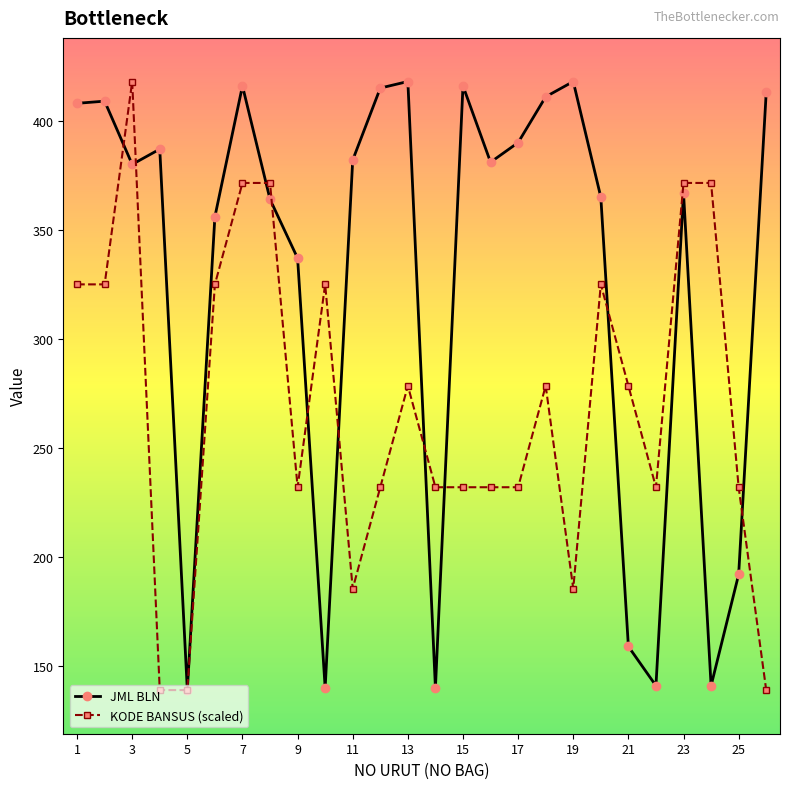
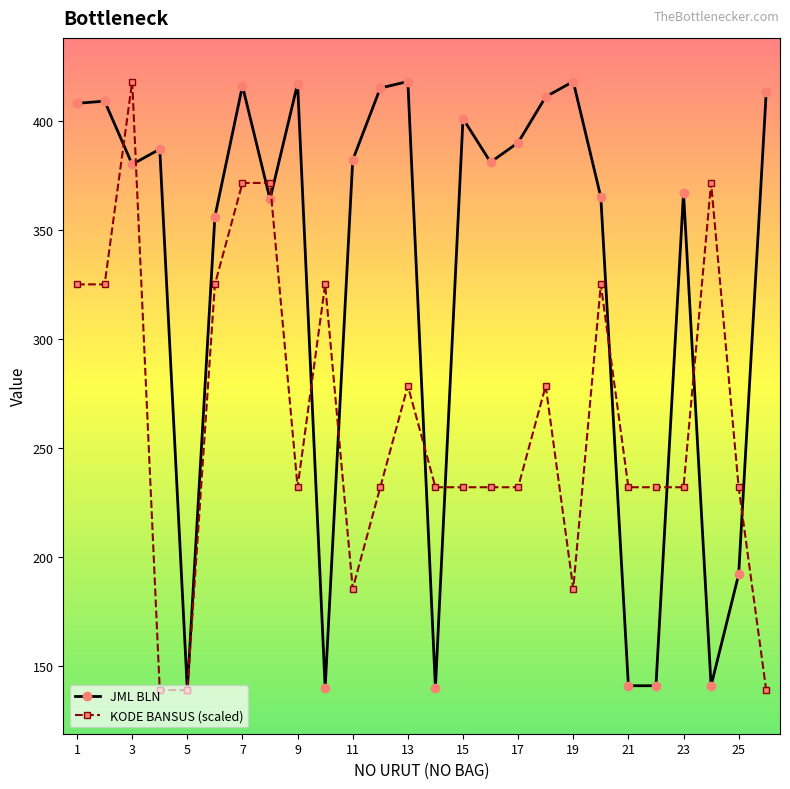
JML BLN, 9: 337 -> 417
JML BLN, 15: 416 -> 401
JML BLN, 21: 159 -> 141
KODE BANSUS (scaled), 21: 279 -> 232
KODE BANSUS (scaled), 23: 372 -> 232
